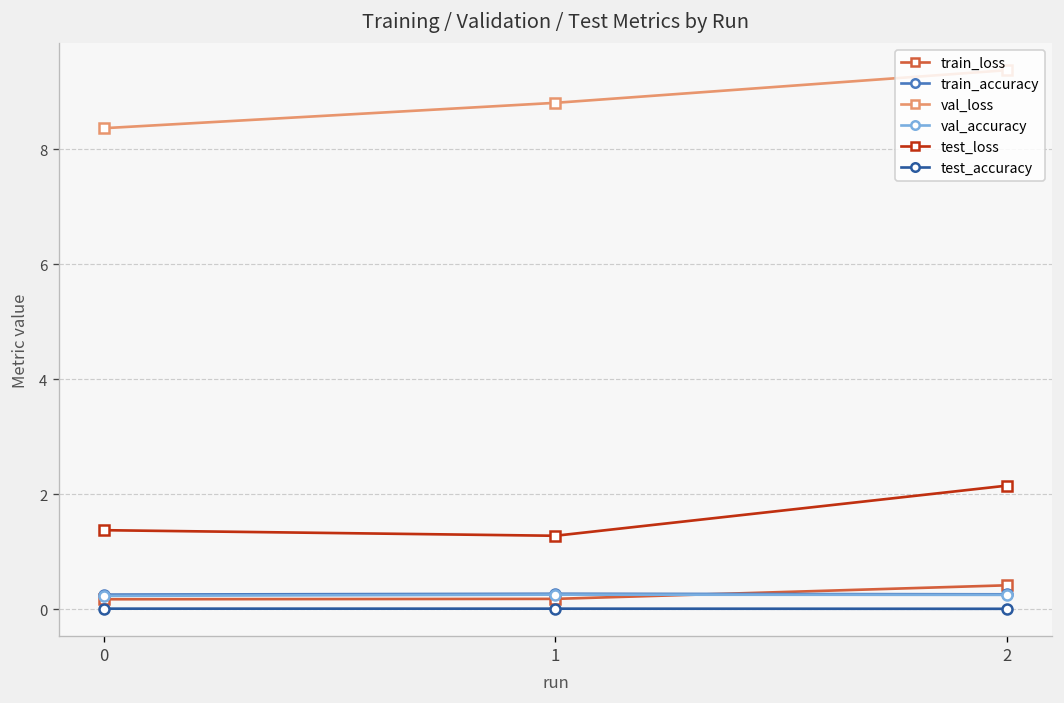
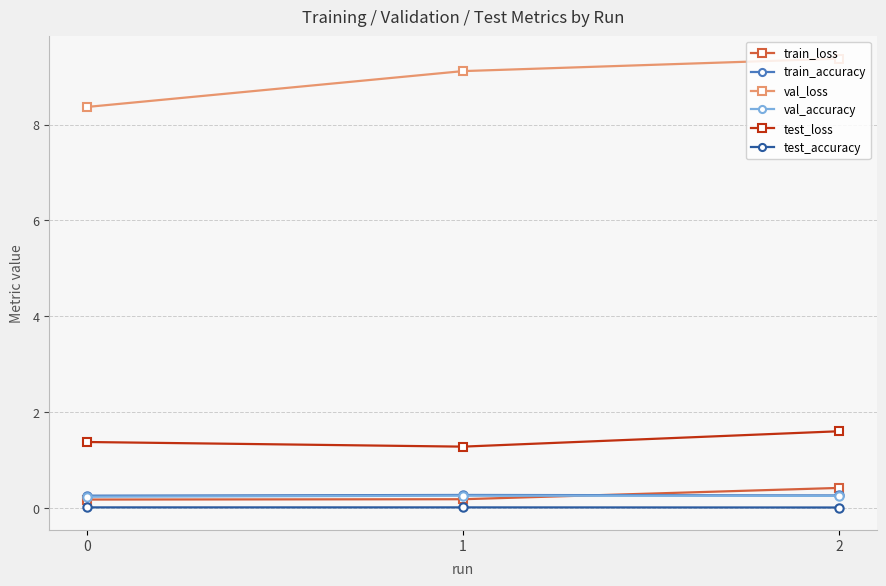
val_loss, 1: 8.8 -> 9.1
test_loss, 2: 2.2 -> 1.6
